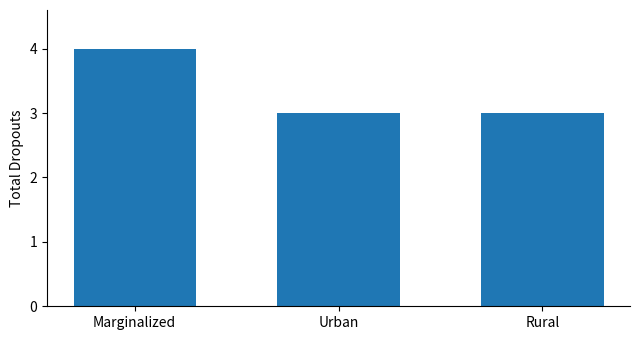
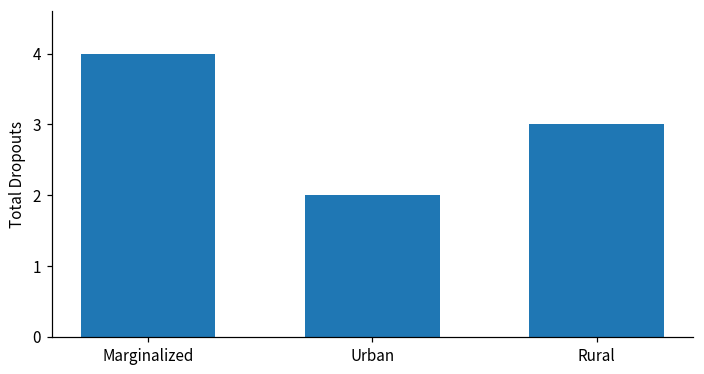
Urban: 3 -> 2
